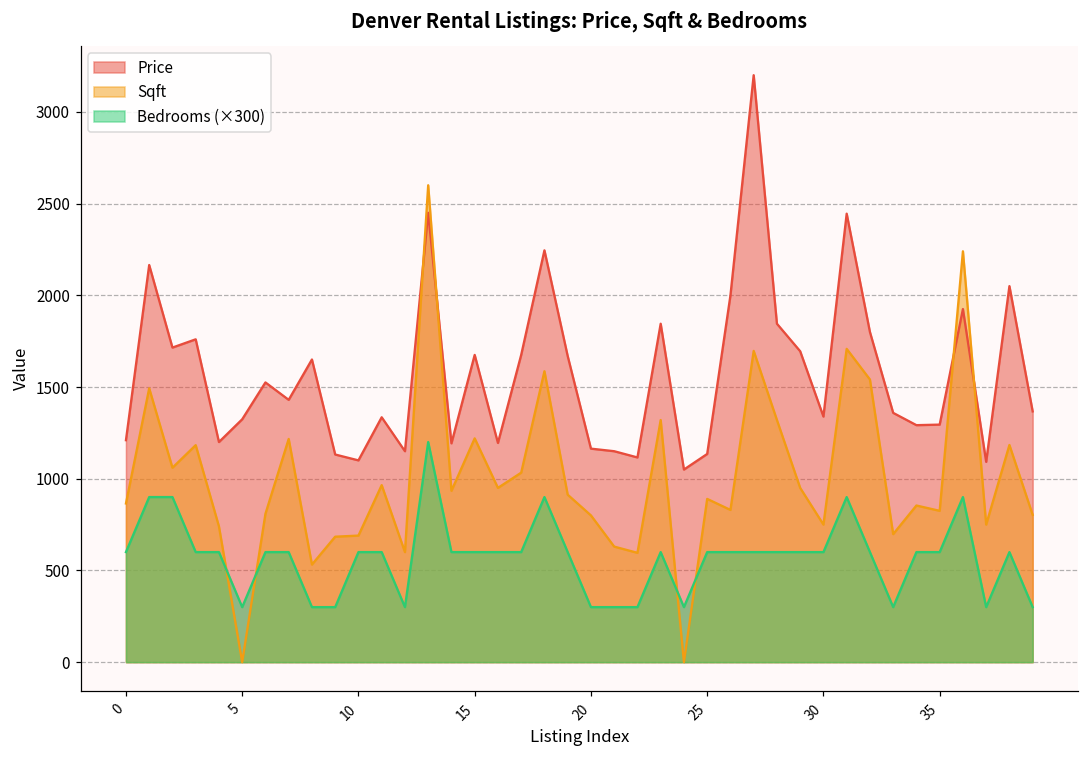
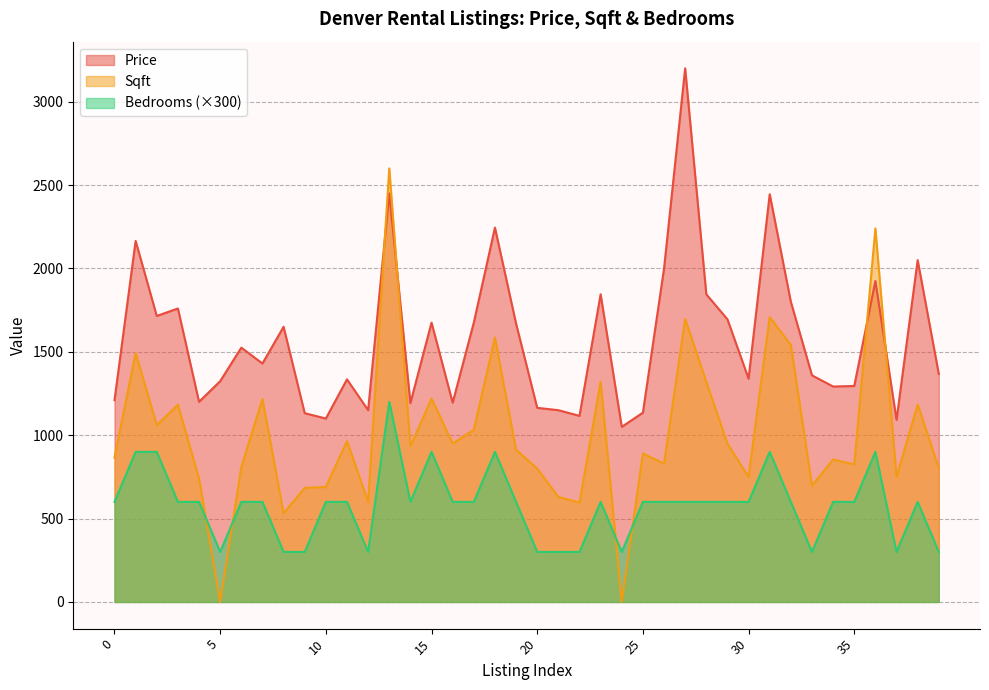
Bedrooms (×300), 15: 600 -> 900
